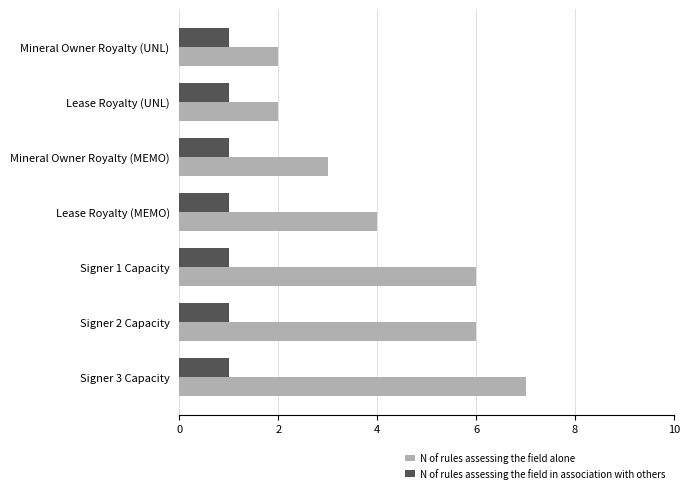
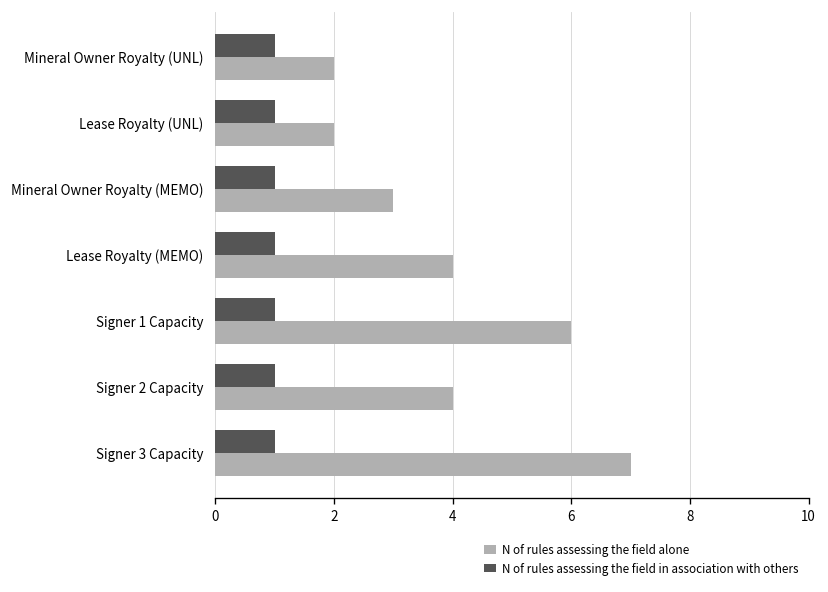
N of rules assessing the field alone, Signer 2 Capacity: 6 -> 4
